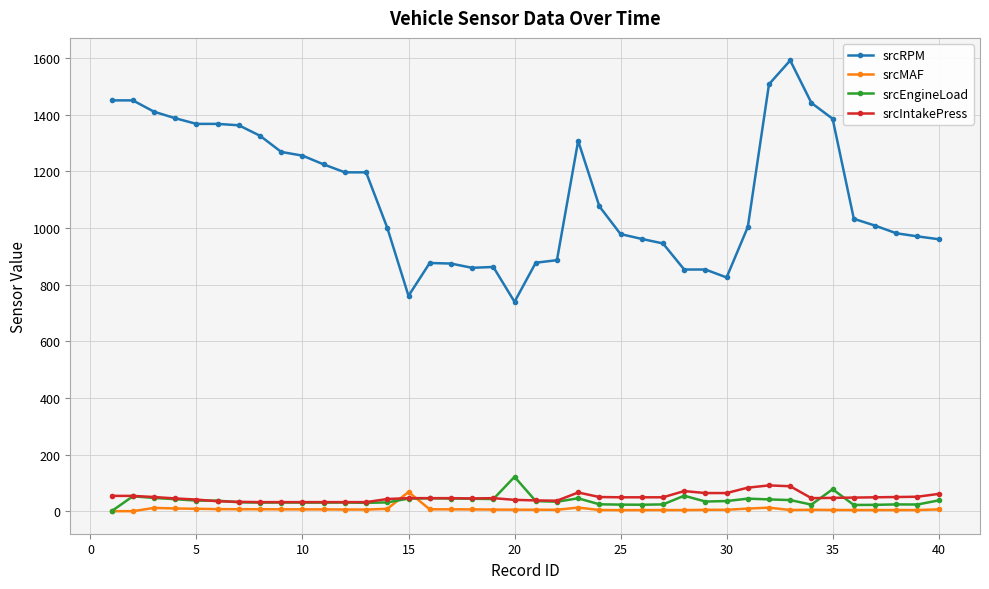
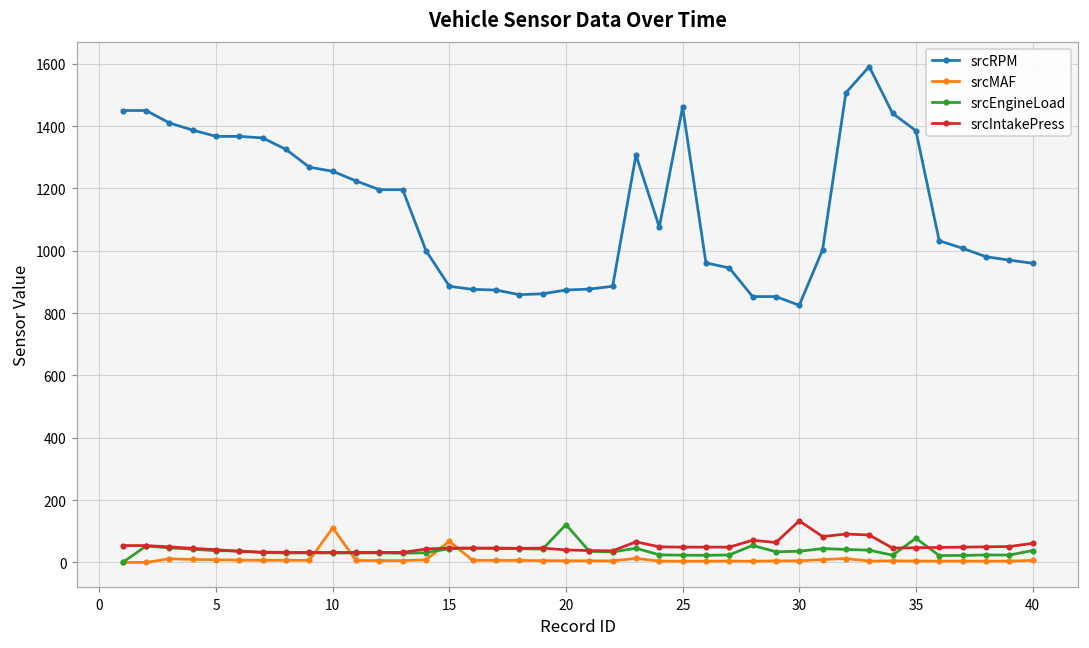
srcMAF, 10: 10 -> 110
srcRPM, 15: 760 -> 890
srcRPM, 20: 740 -> 870
srcRPM, 25: 980 -> 1460
srcIntakePress, 30: 60 -> 130
